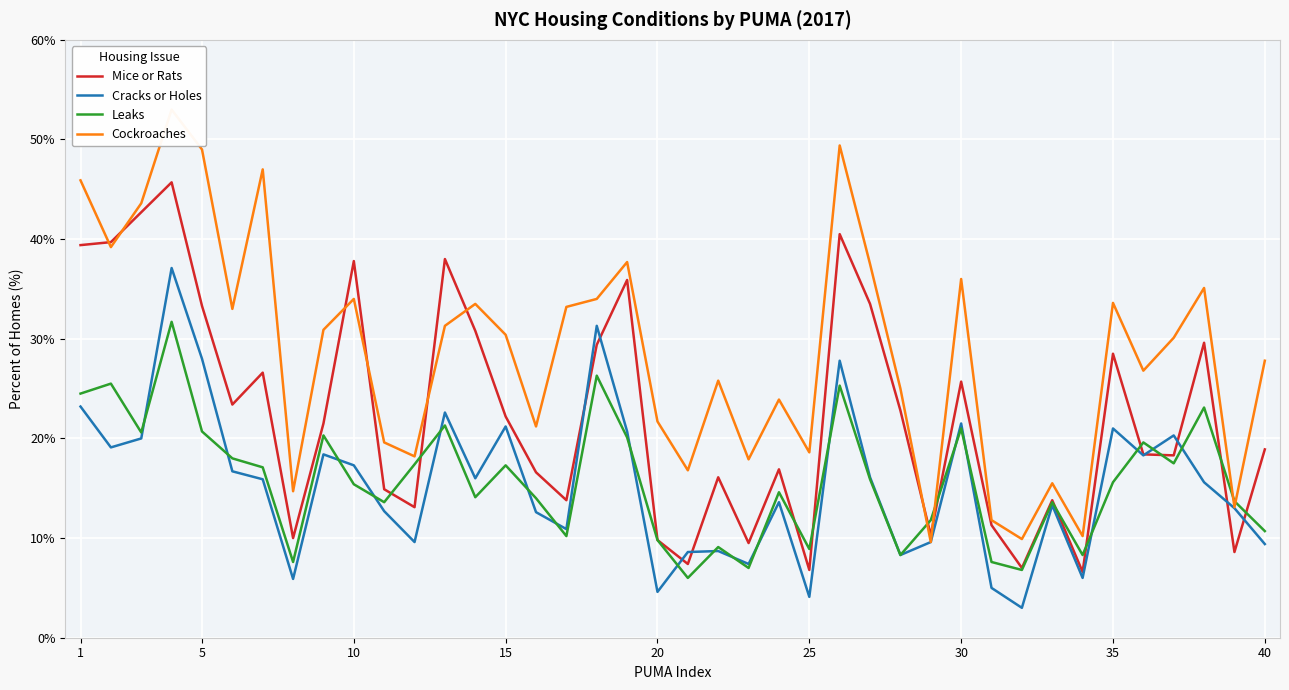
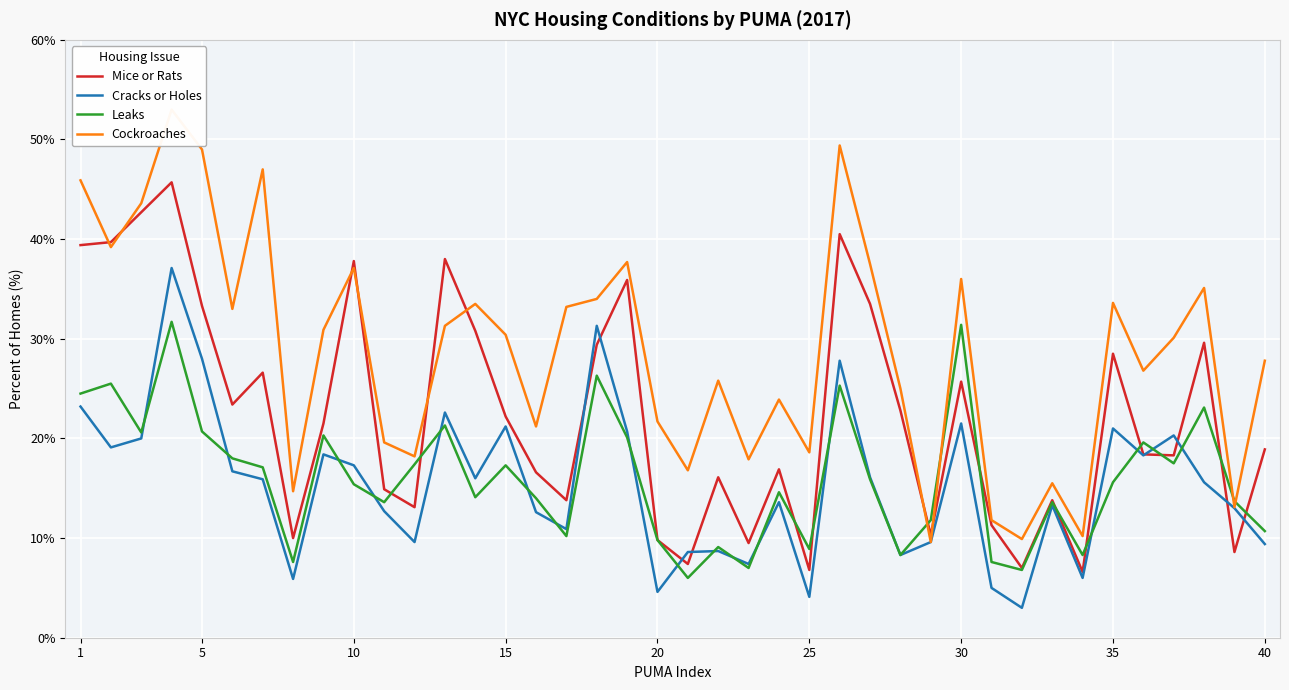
Cockroaches, 10: 34% -> 37%
Leaks, 30: 21% -> 31%
